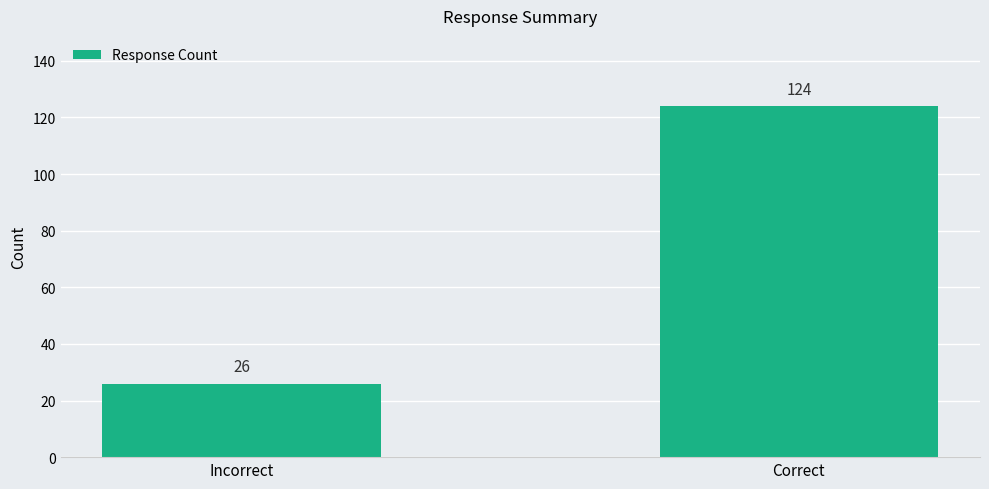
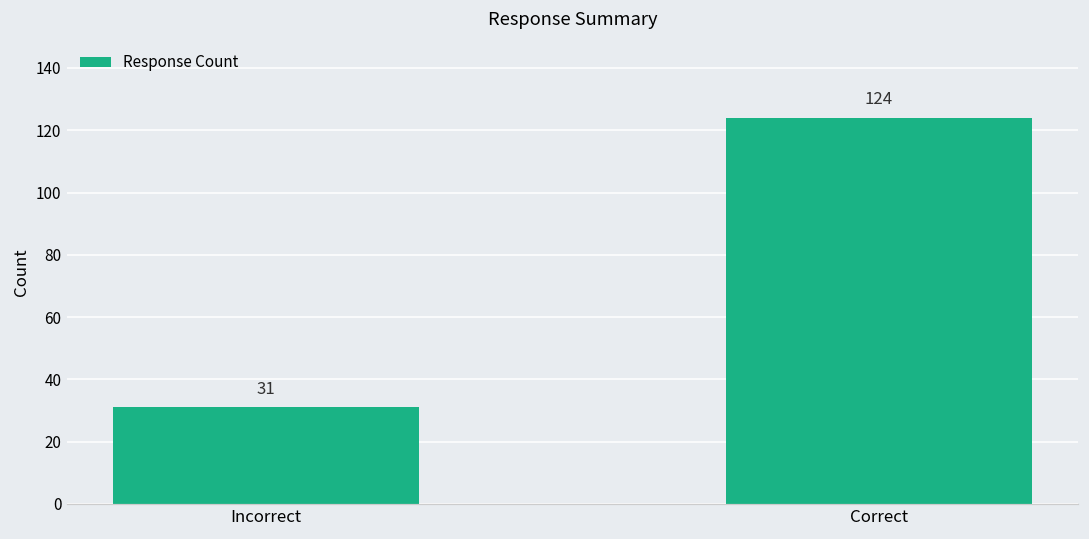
Incorrect: 26 -> 31
